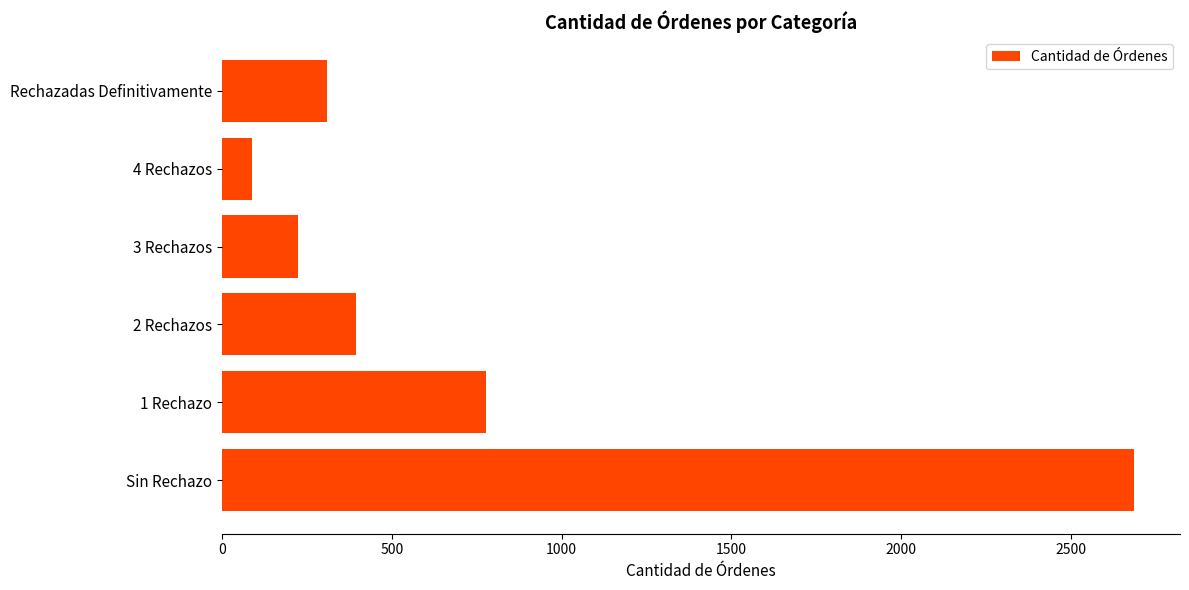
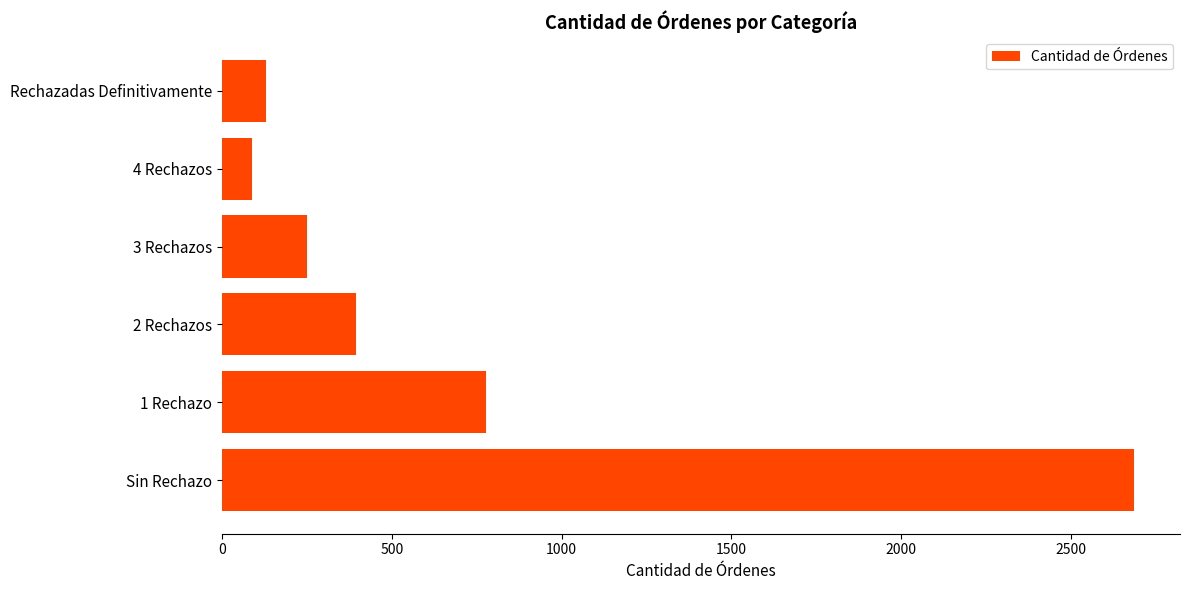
Rechazadas Definitivamente: 310 -> 130
3 Rechazos: 220 -> 250
